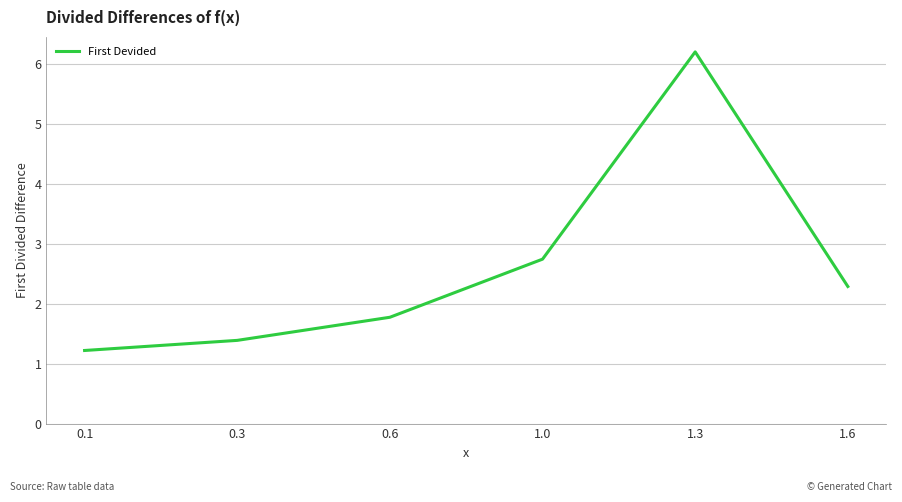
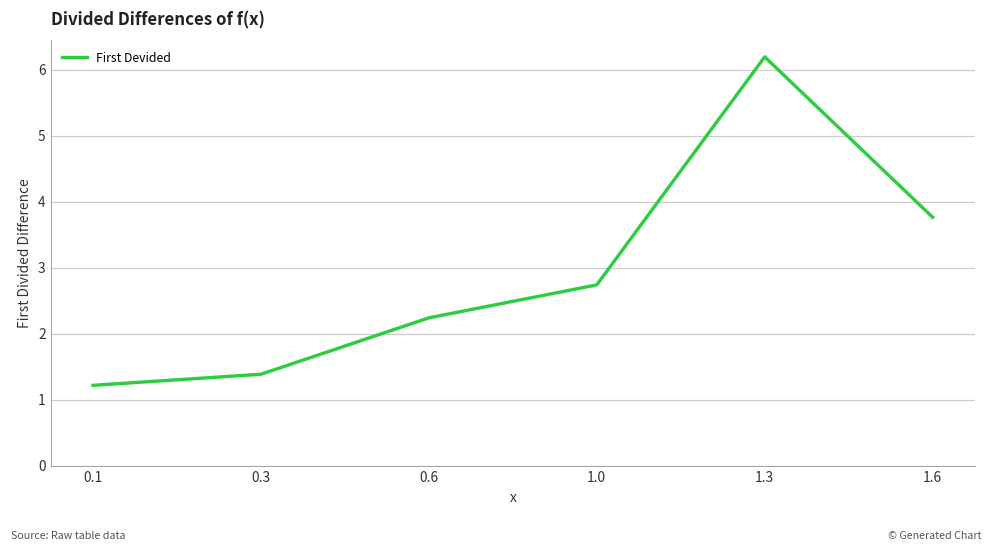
0.6: 1.8 -> 2.2
1.6: 2.3 -> 3.8
